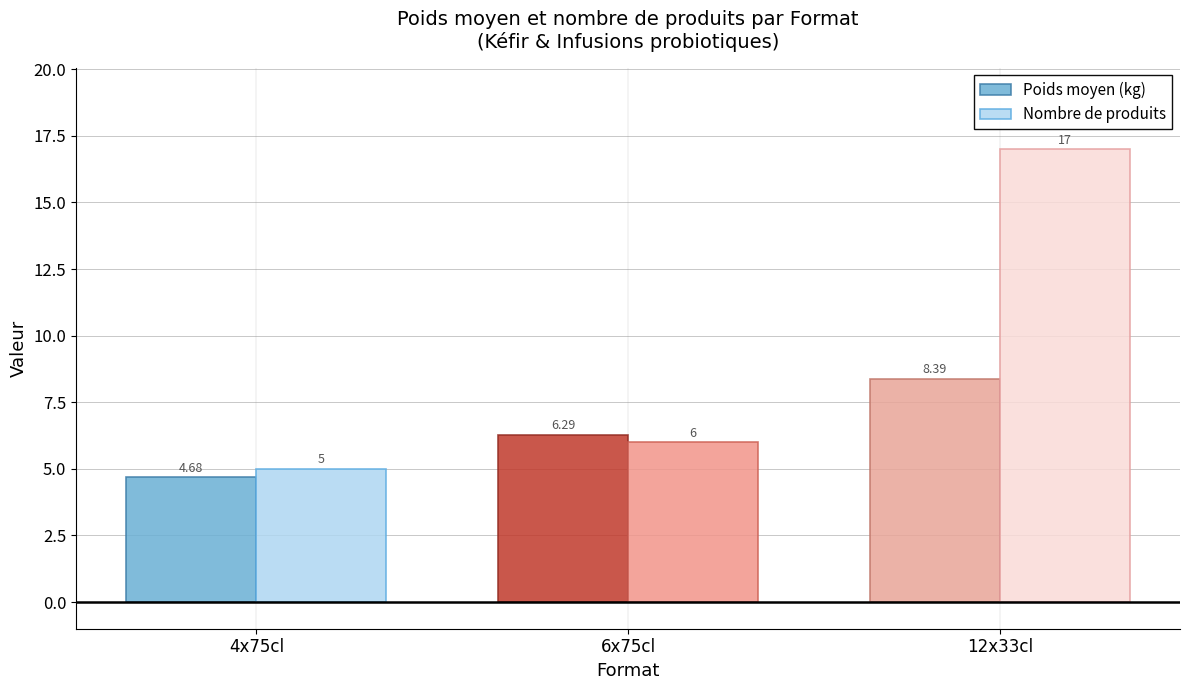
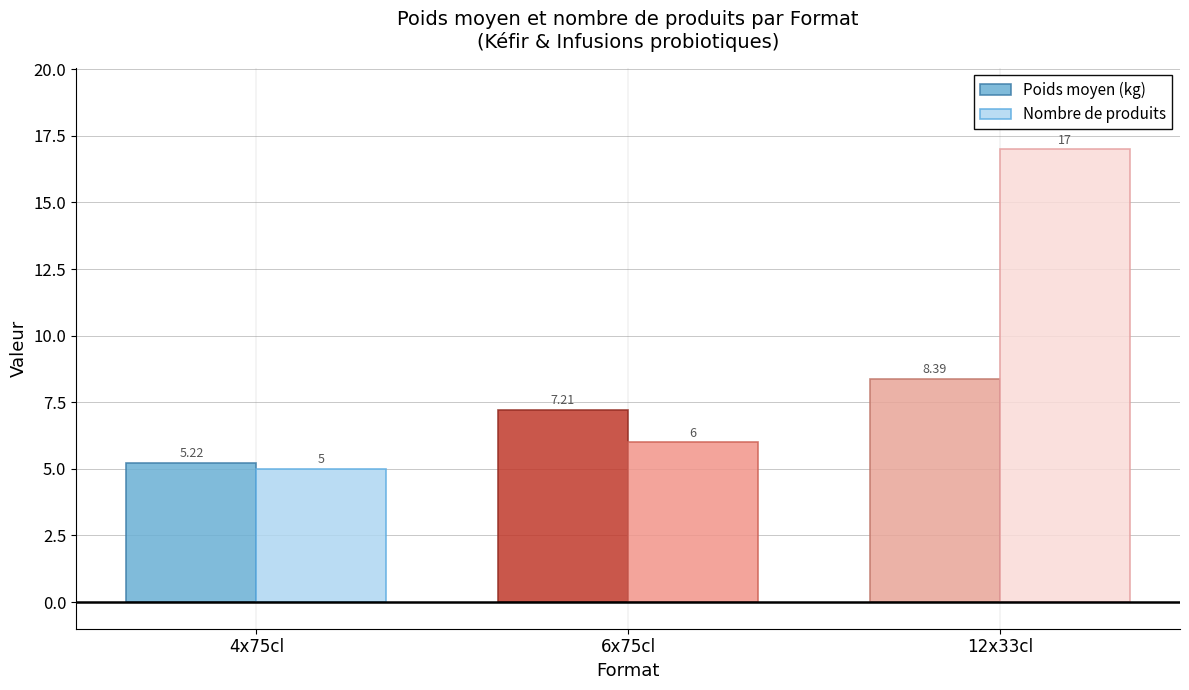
Poids moyen (kg), 4x75cl: 4.68 -> 5.22
Poids moyen (kg), 6x75cl: 6.29 -> 7.21
